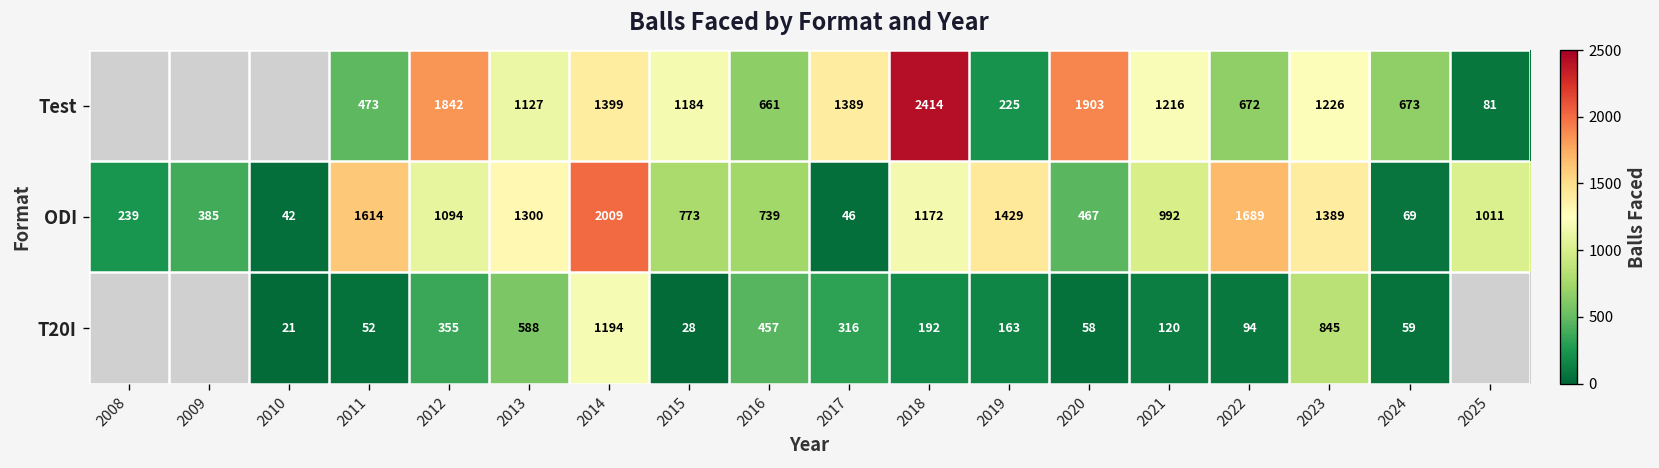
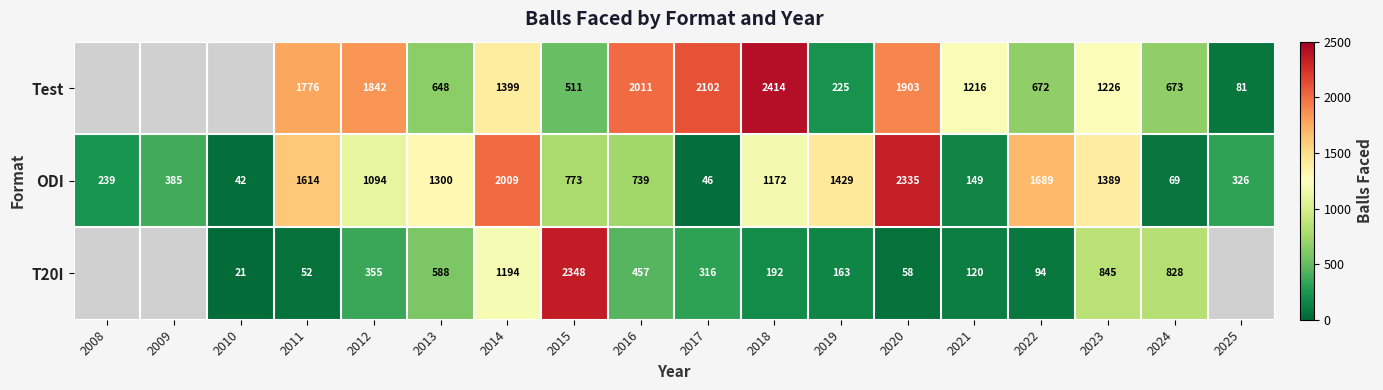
Test, 2011: 473 -> 1776
Test, 2013: 1127 -> 648
Test, 2015: 1184 -> 511
Test, 2016: 661 -> 2011
Test, 2017: 1389 -> 2102
ODI, 2020: 467 -> 2335
ODI, 2021: 992 -> 149
ODI, 2025: 1011 -> 326
T20I, 2015: 28 -> 2348
T20I, 2024: 59 -> 828
